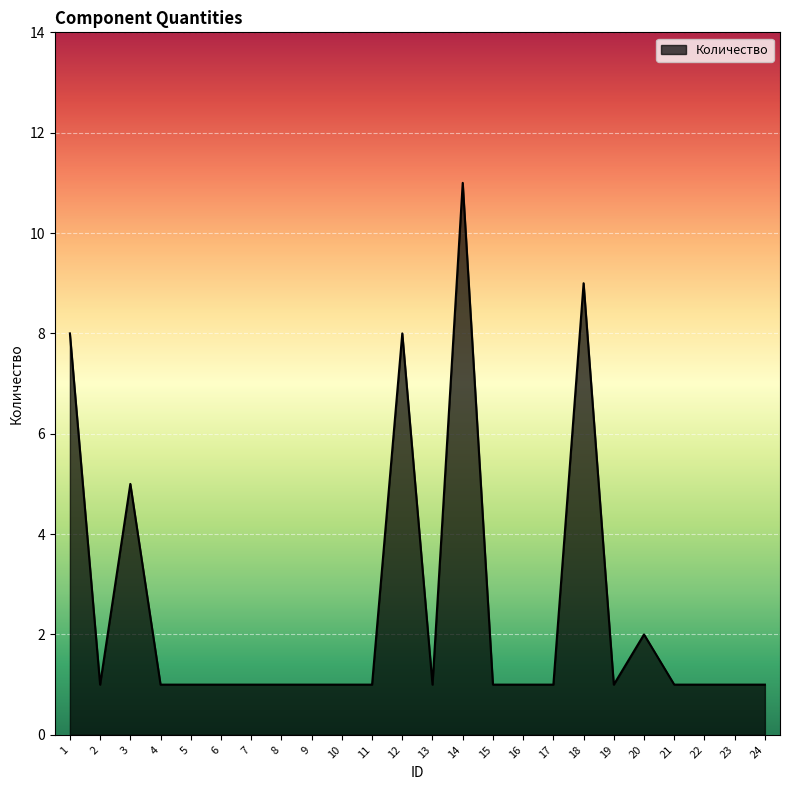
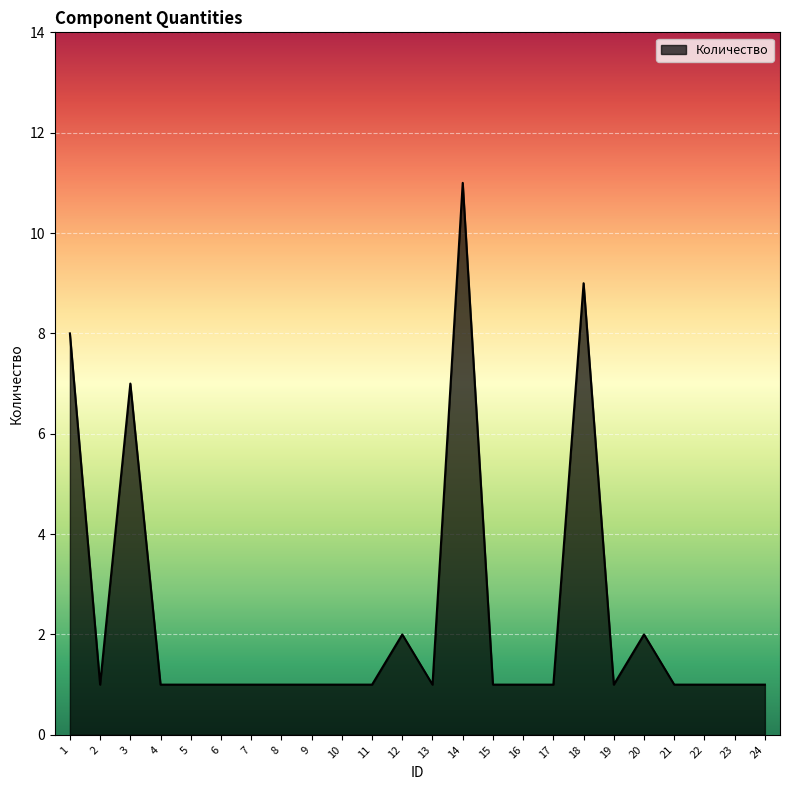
3: 5 -> 7
12: 8 -> 2
